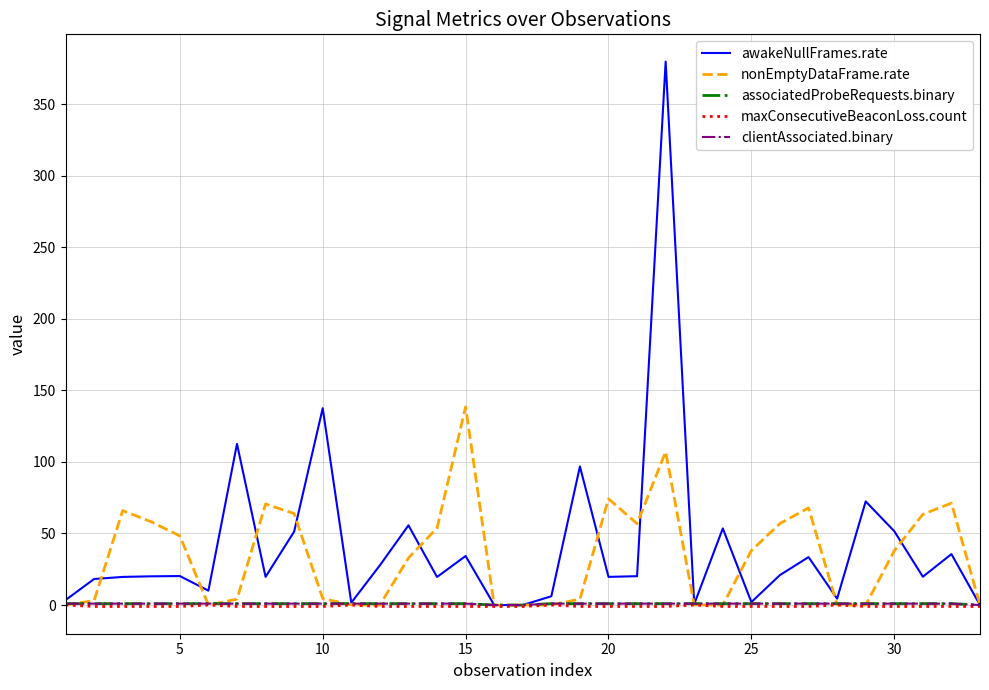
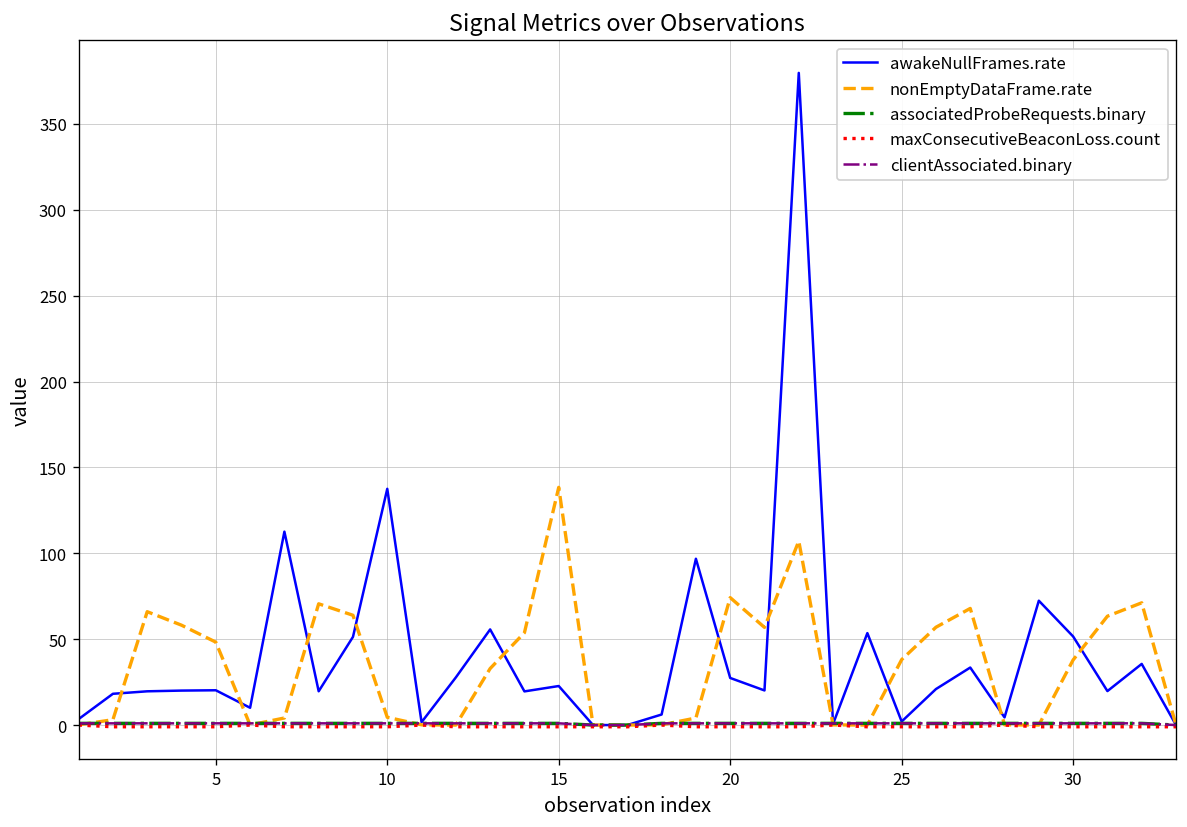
awakeNullFrames.rate, 15: 34 -> 23
awakeNullFrames.rate, 20: 20 -> 27
